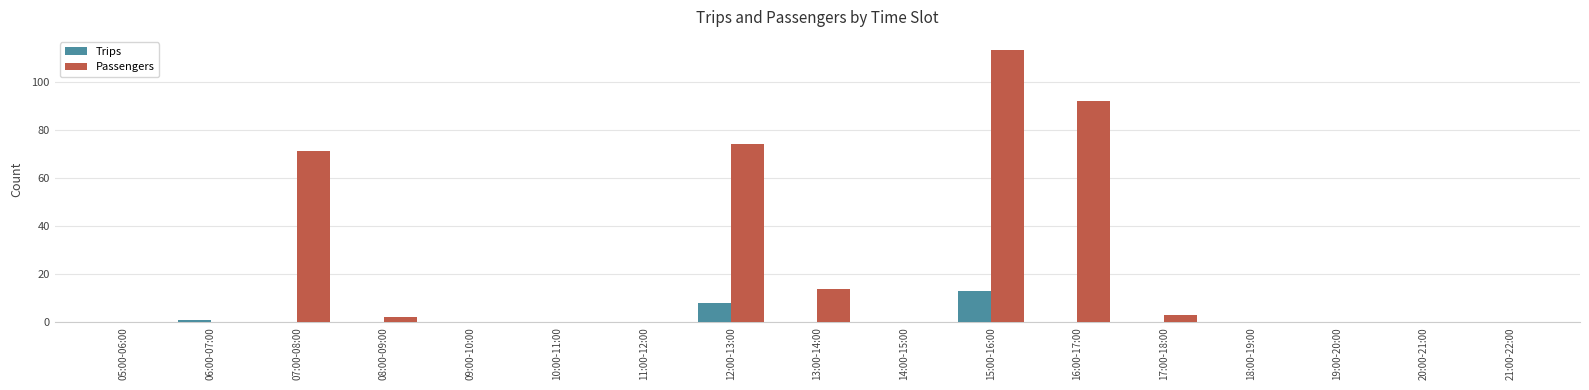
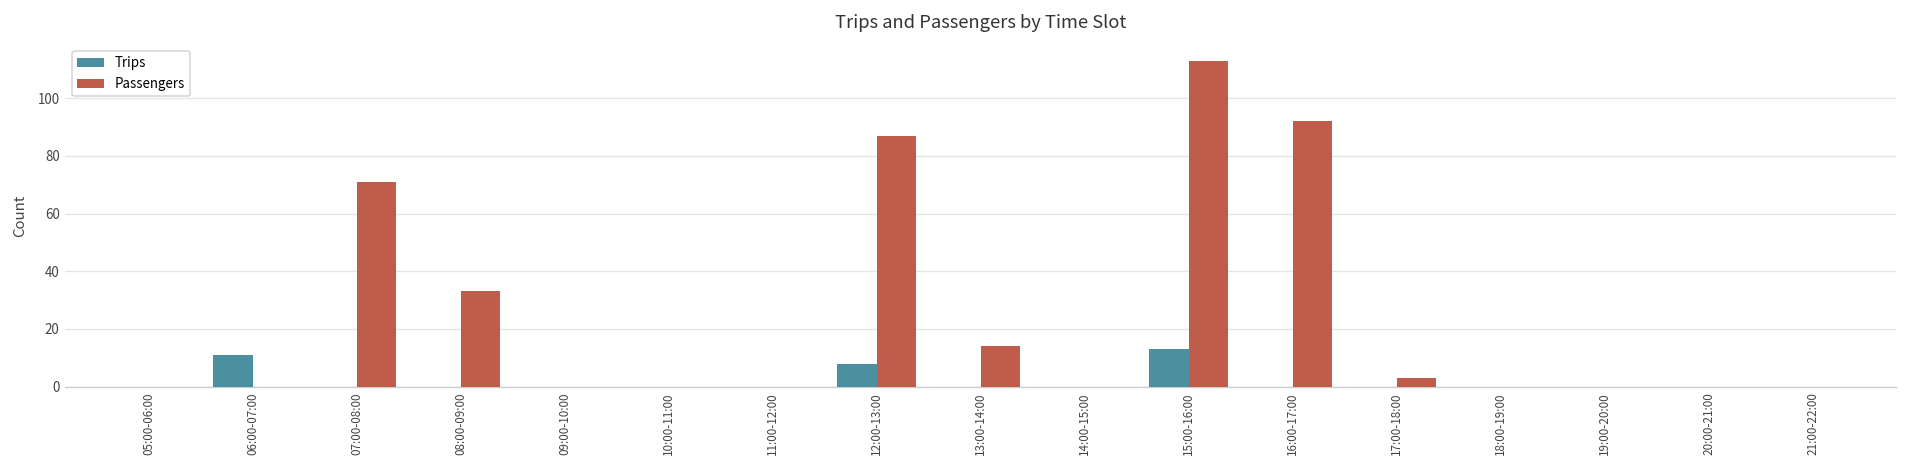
Trips, 06:00-07:00: 1 -> 11
Passengers, 08:00-09:00: 2 -> 33
Passengers, 12:00-13:00: 74 -> 87
